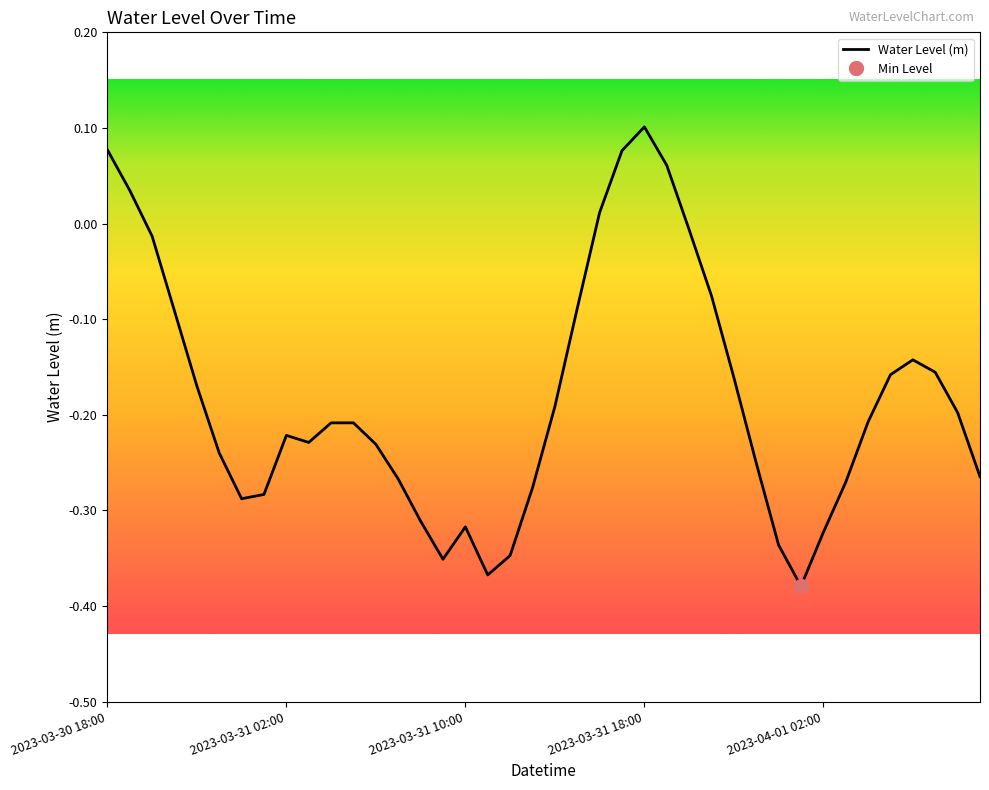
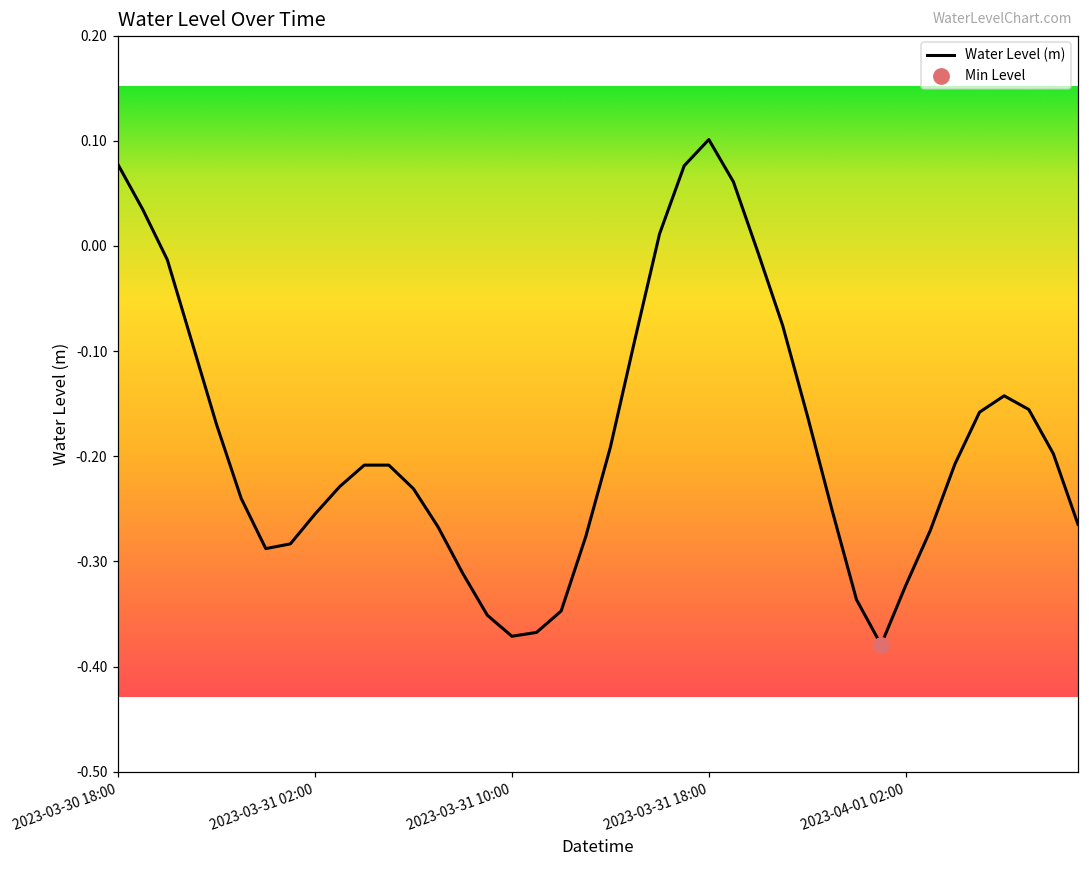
Water Level (m), 2023-03-31 02:00: -0.22 -> -0.25
Water Level (m), 2023-03-31 10:00: -0.32 -> -0.37
